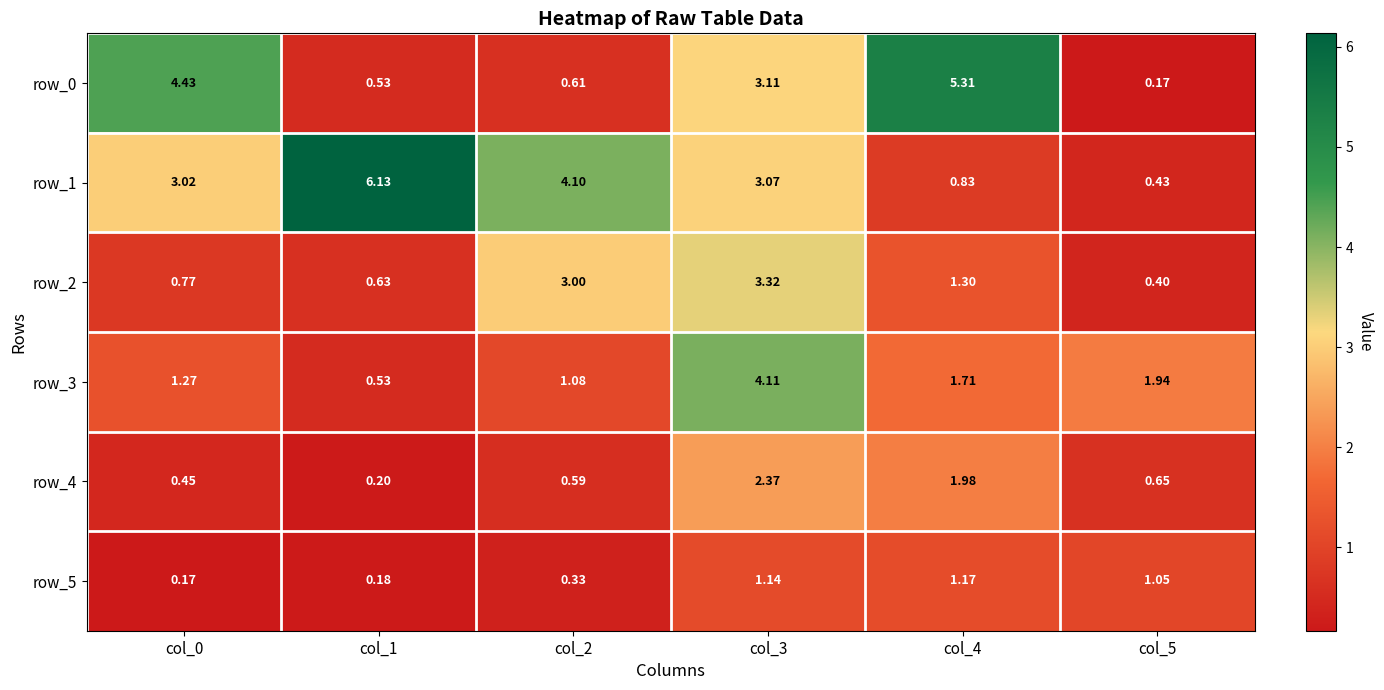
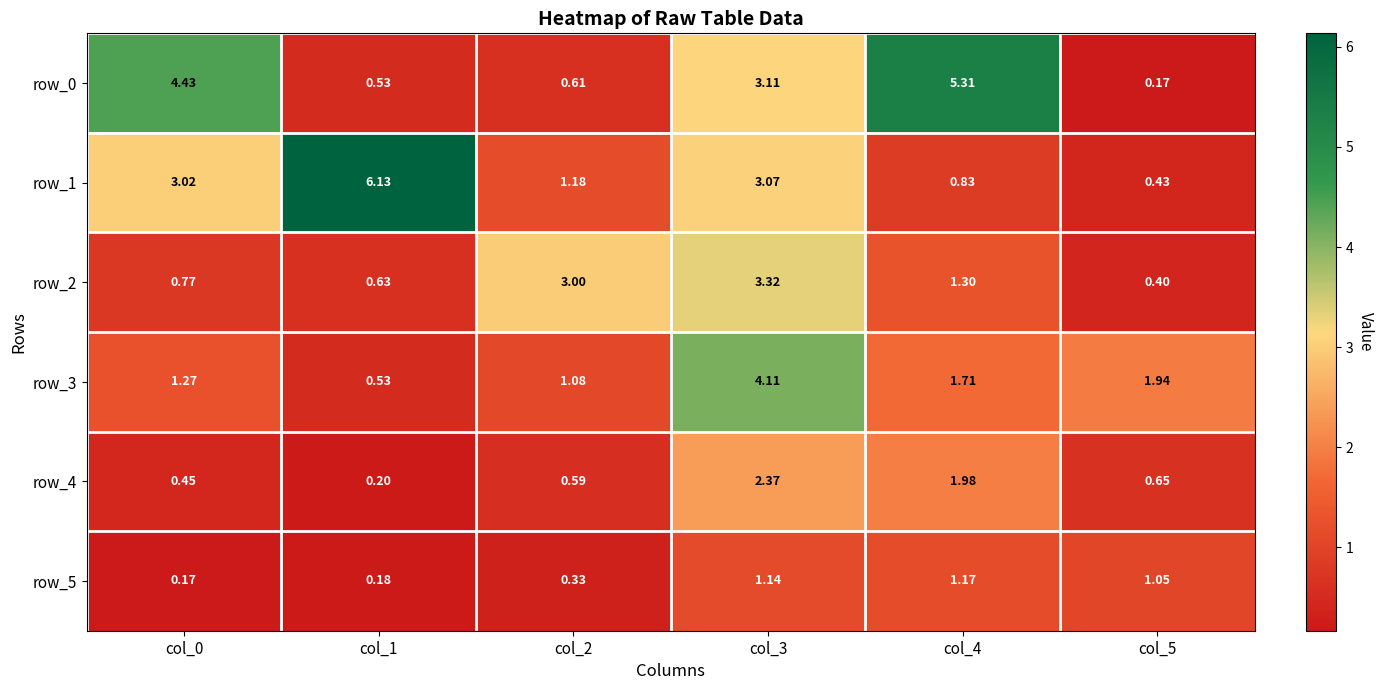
row_1, col_2: 4.10 -> 1.18
